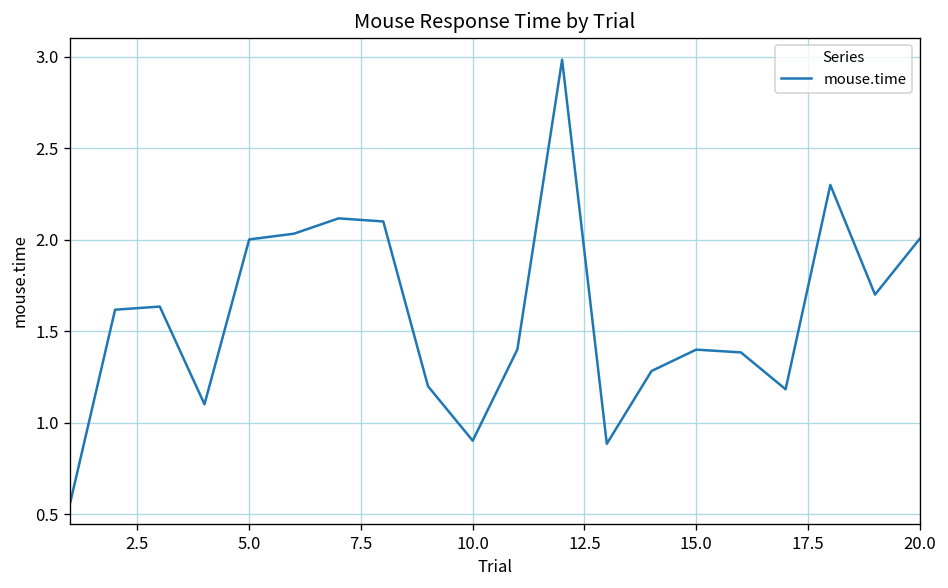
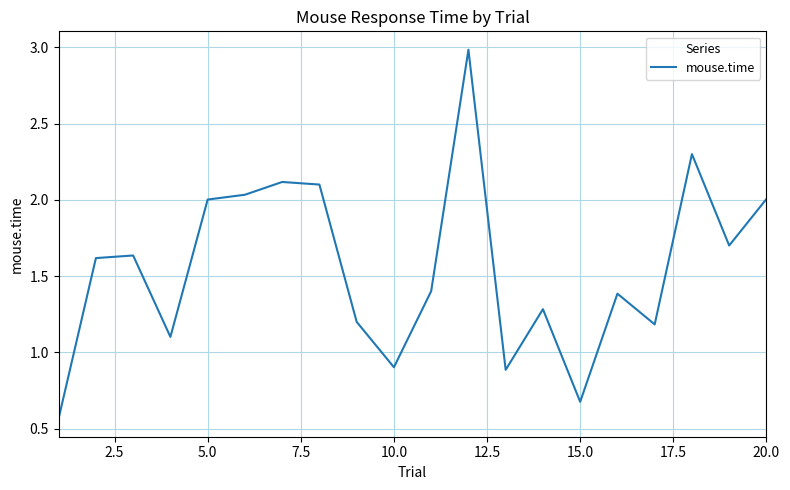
15.0: 1.40 -> 0.68
